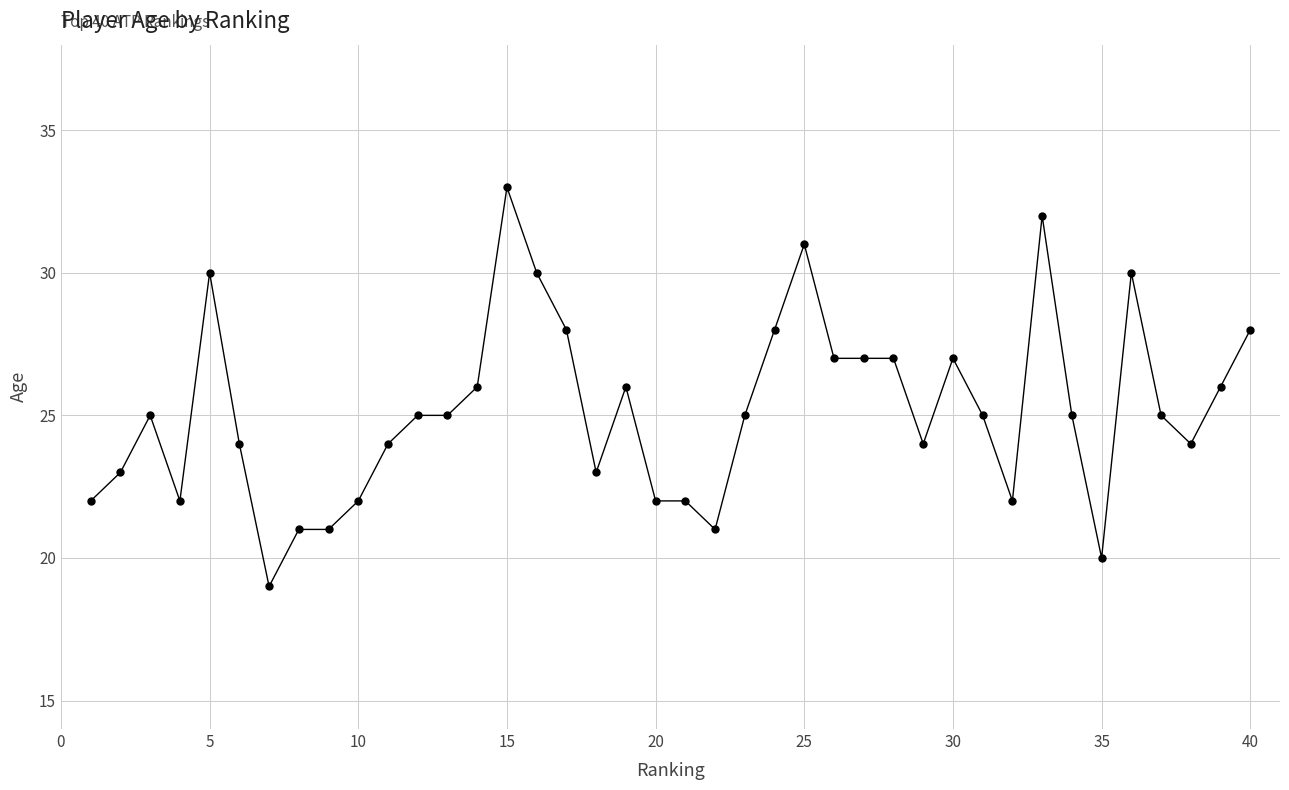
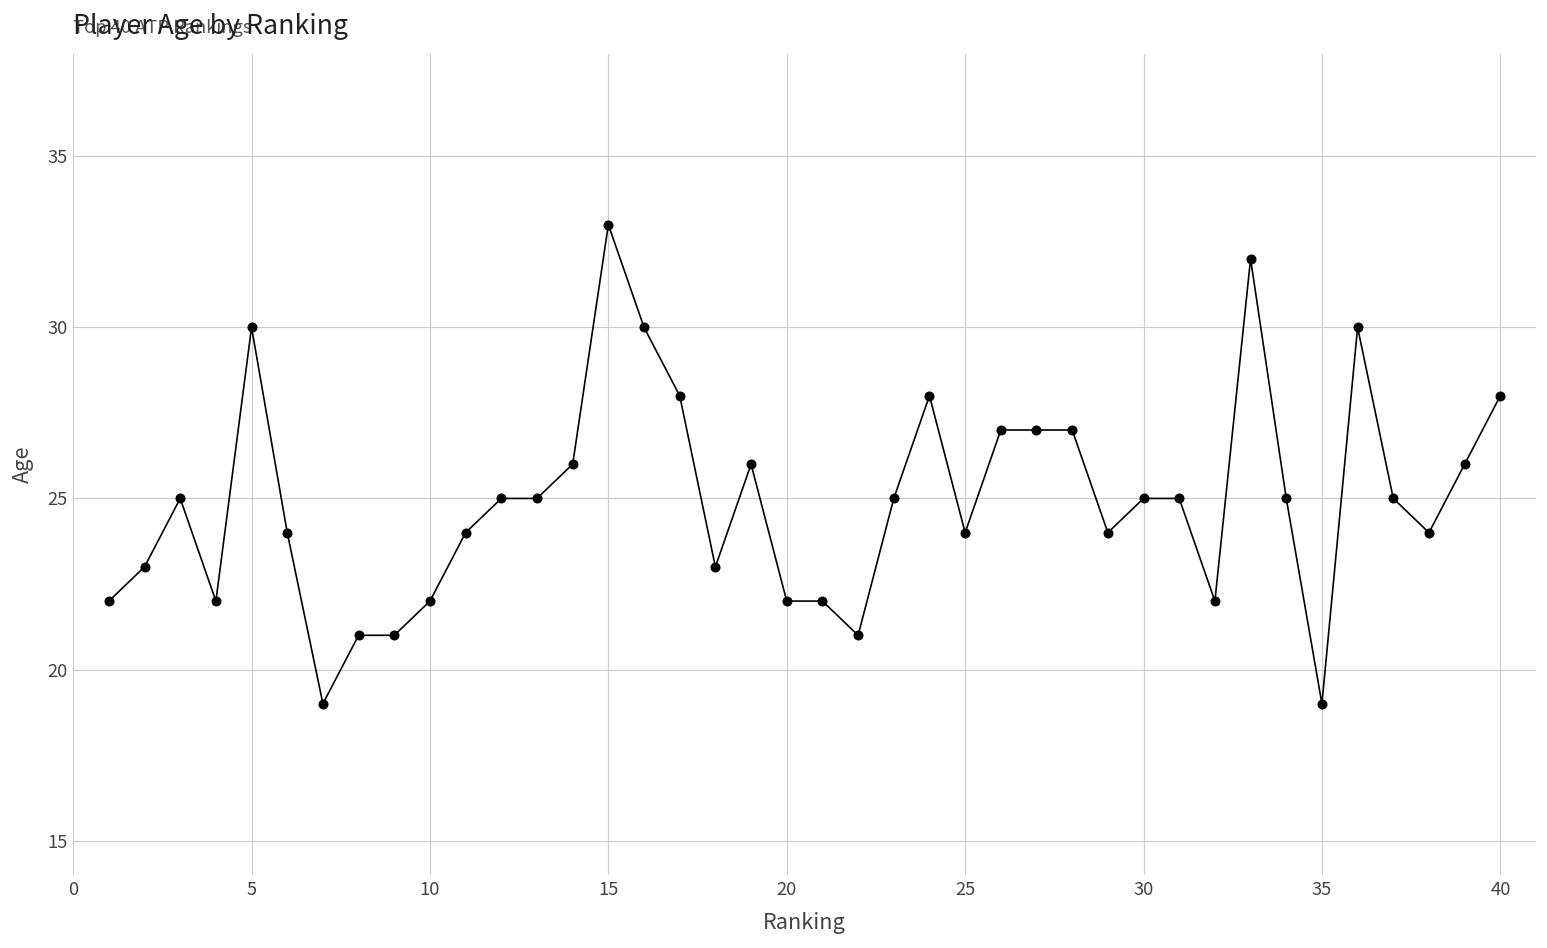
25: 31 -> 24
30: 27 -> 25
35: 20 -> 19
